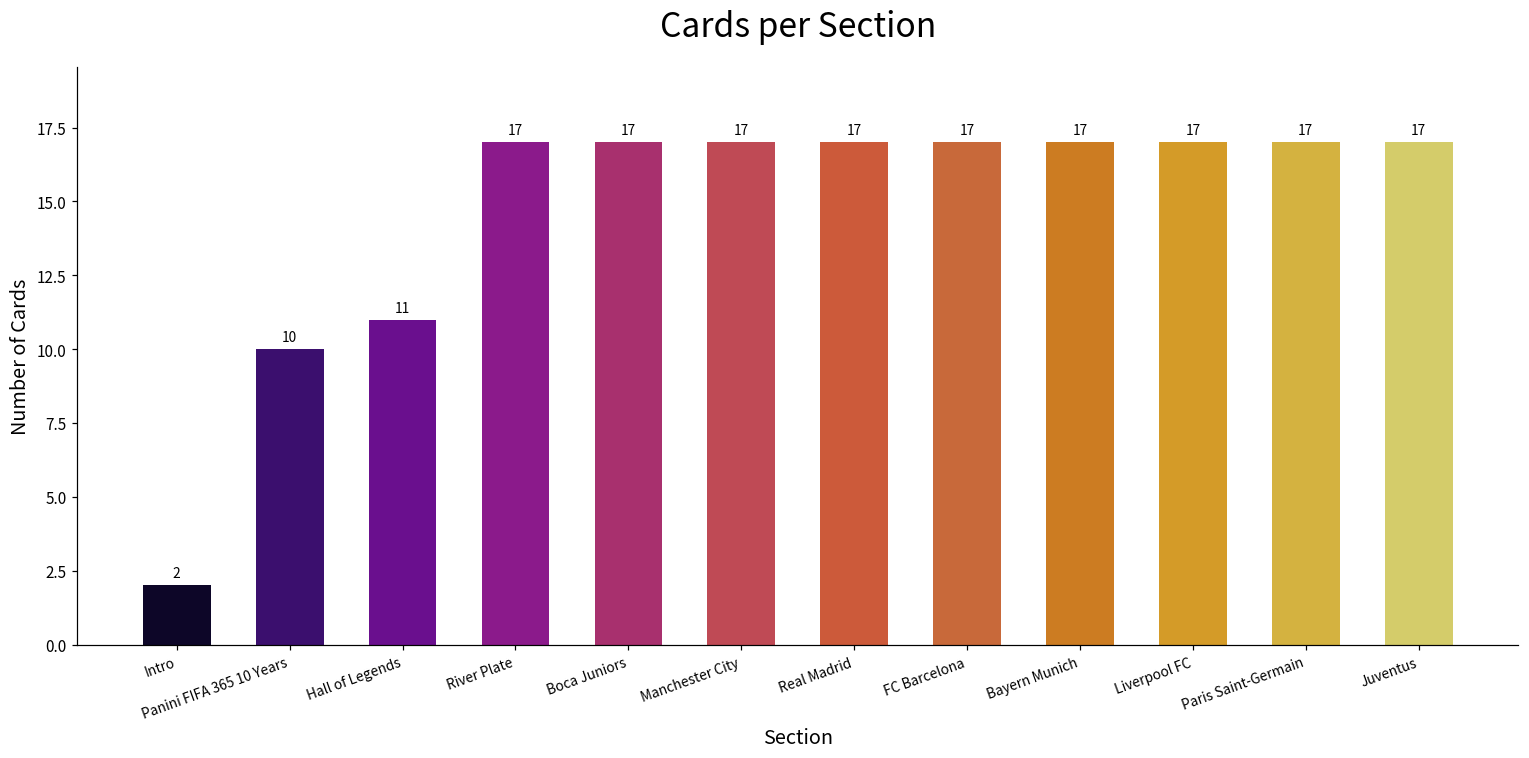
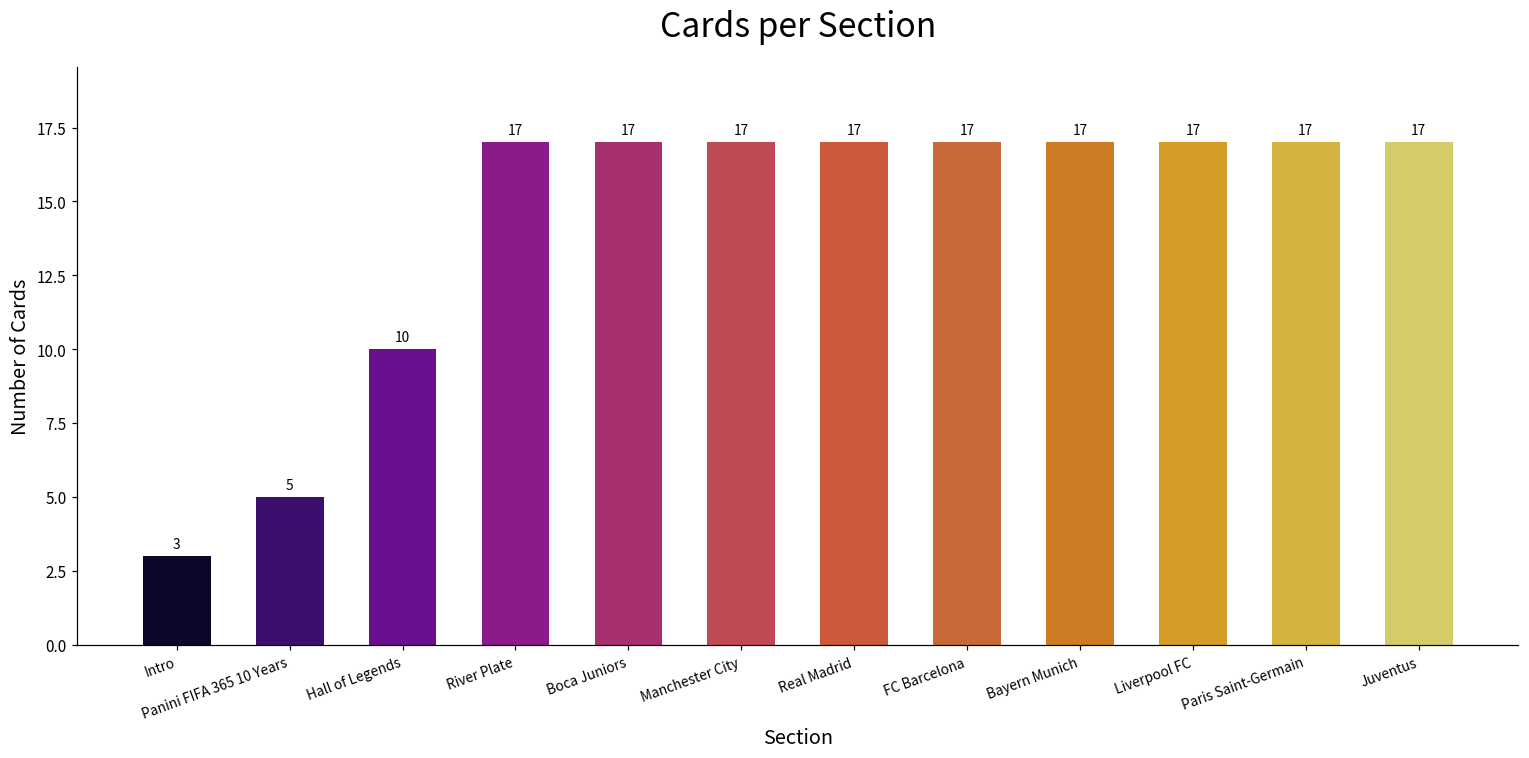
Intro: 2 -> 3
Panini FIFA 365 10 Years: 10 -> 5
Hall of Legends: 11 -> 10
